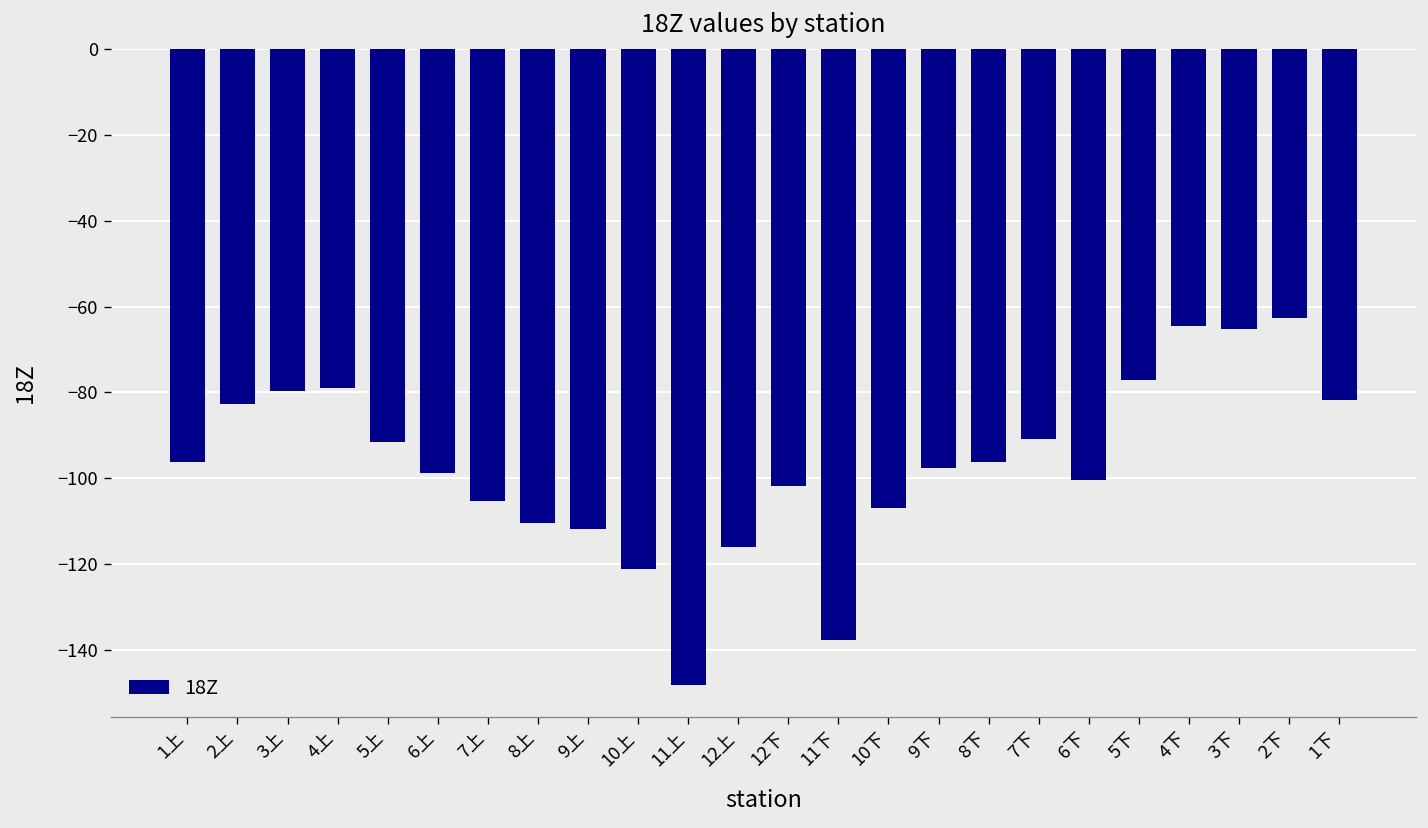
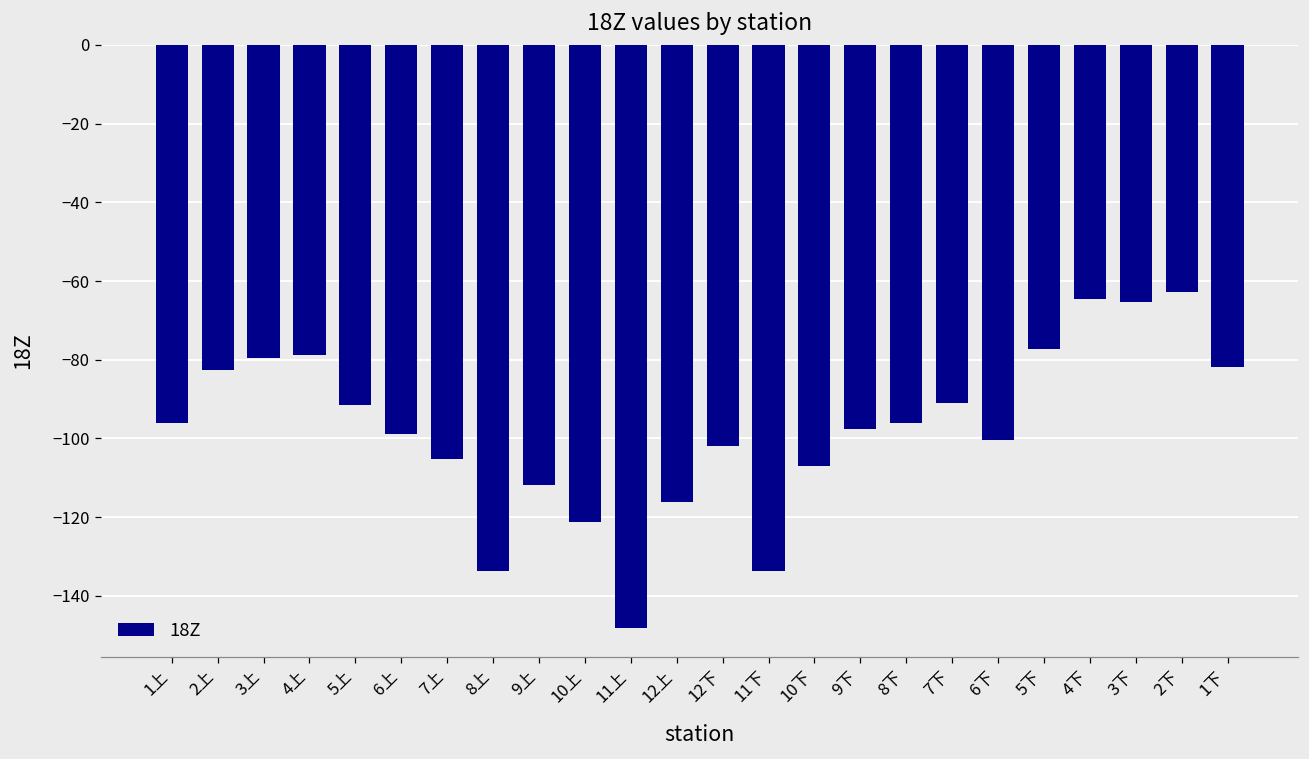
8上: -110 -> -134
11下: -138 -> -134
